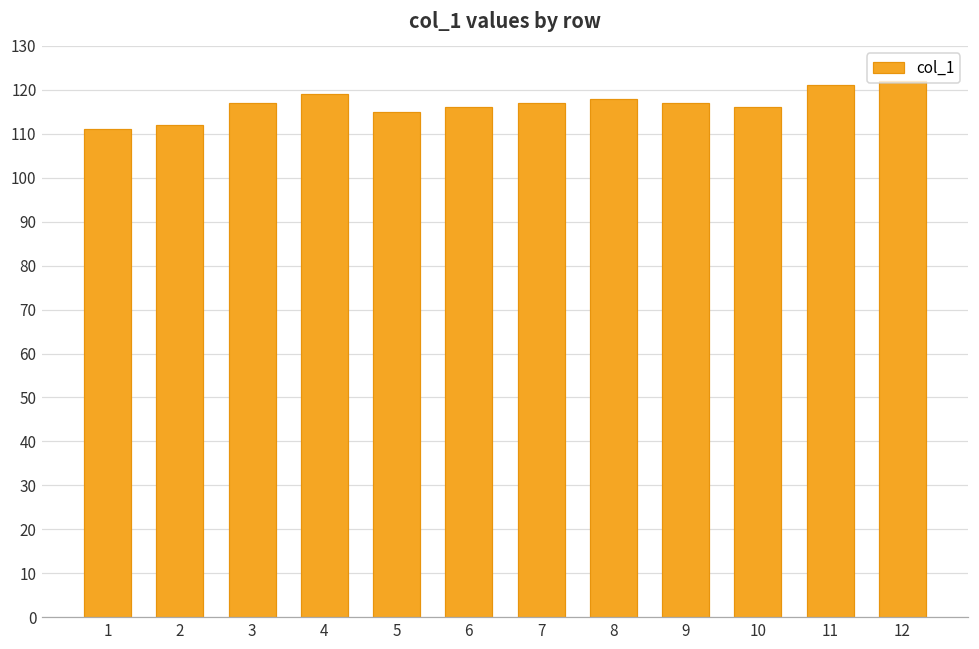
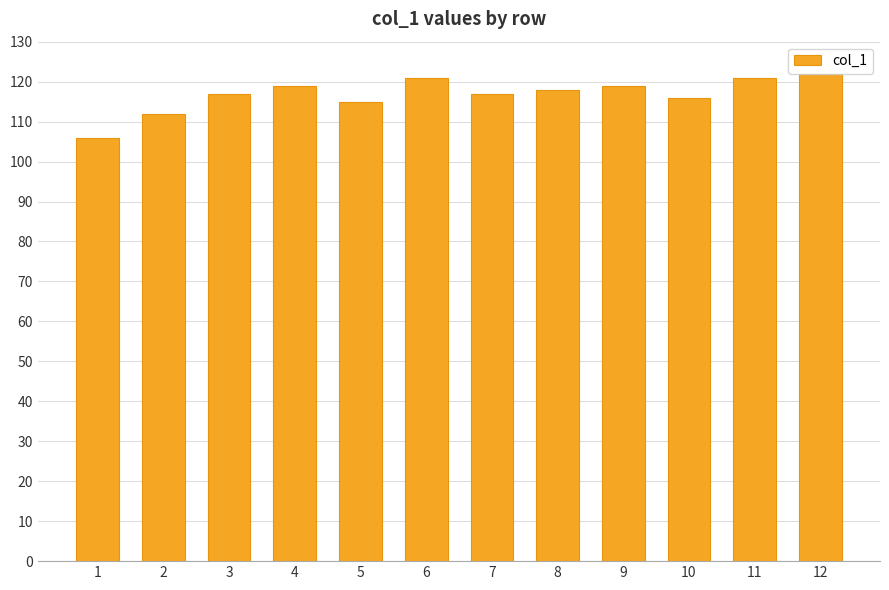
1: 111 -> 106
6: 116 -> 121
9: 117 -> 119
